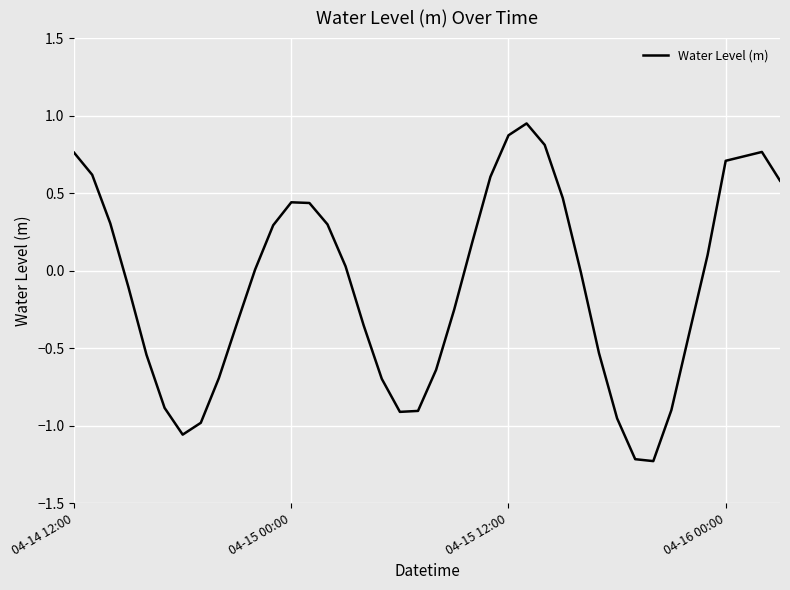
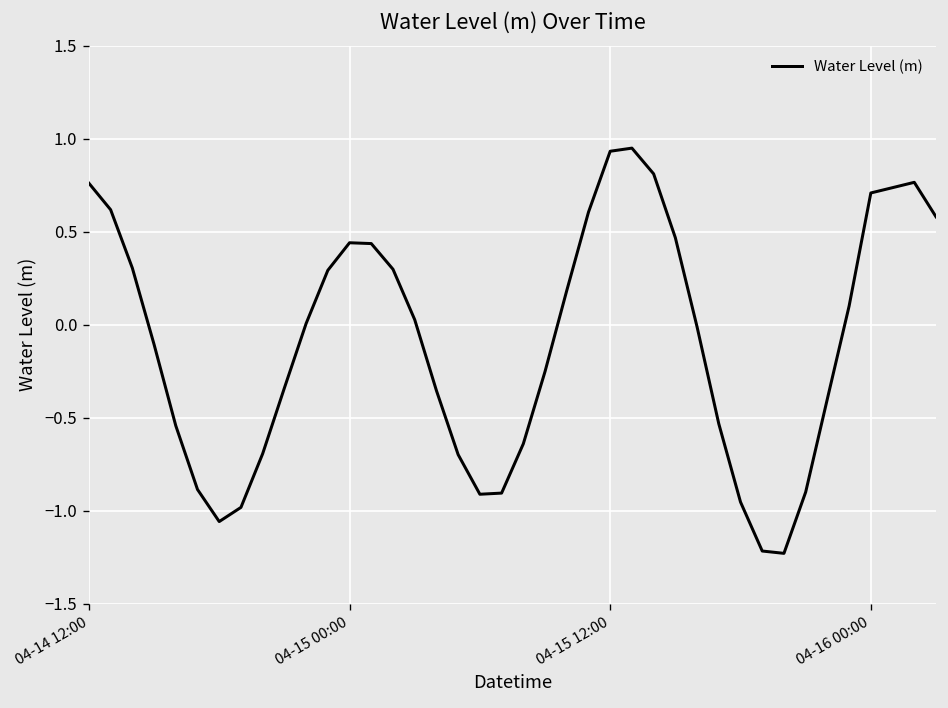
04-15 12:00: 0.87 -> 0.93
